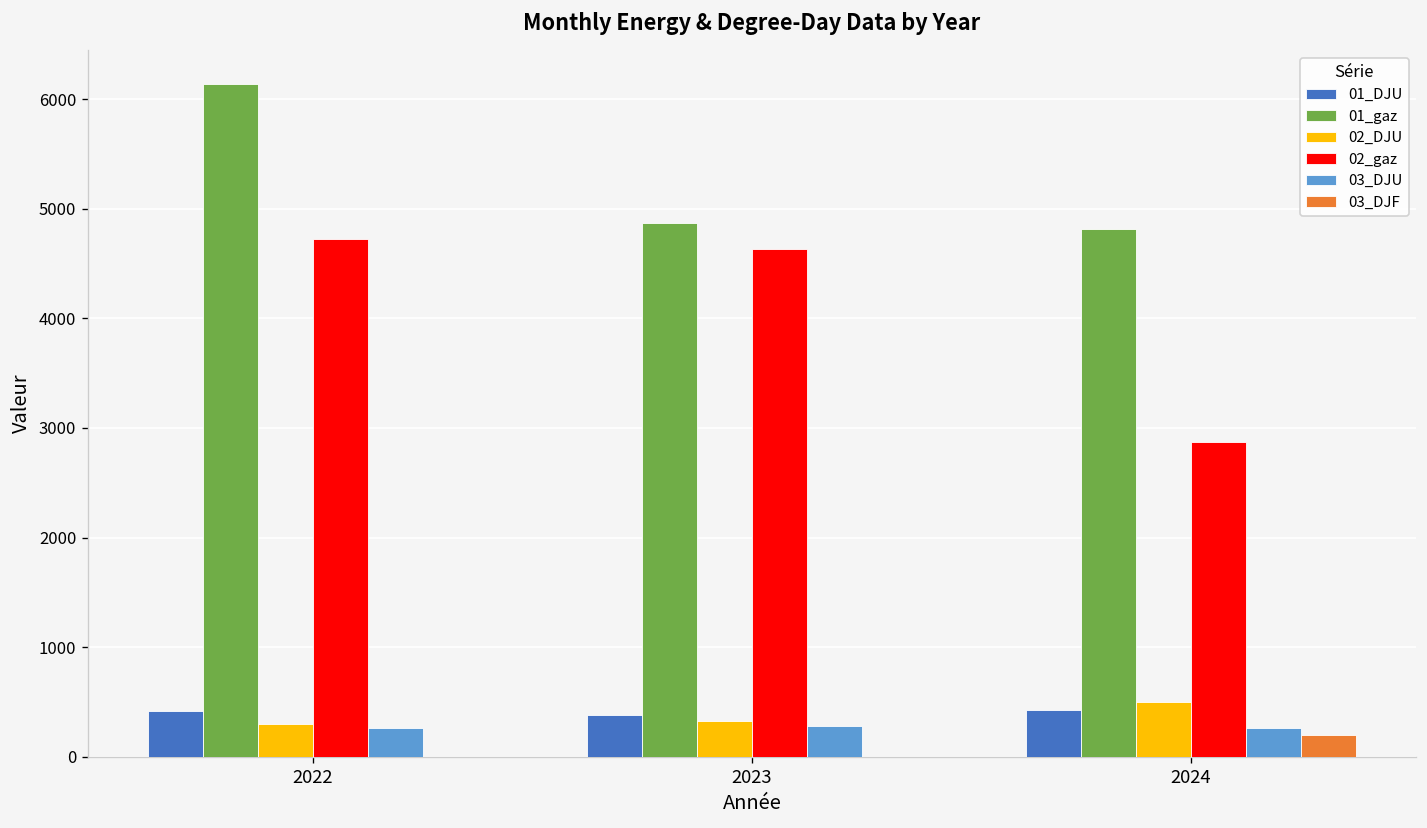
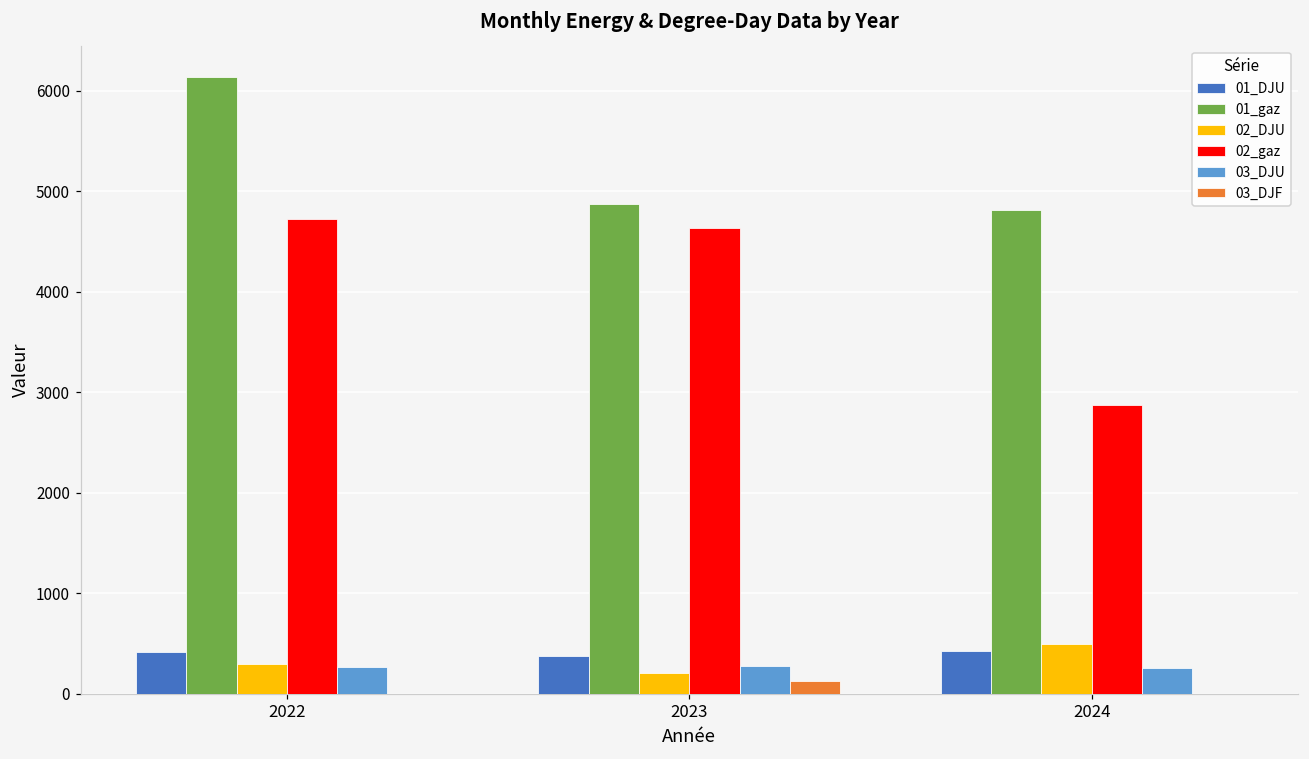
02_DJU, 2023: 300 -> 200
03_DJF, 2023: 0 -> 100
03_DJF, 2024: 200 -> 0
